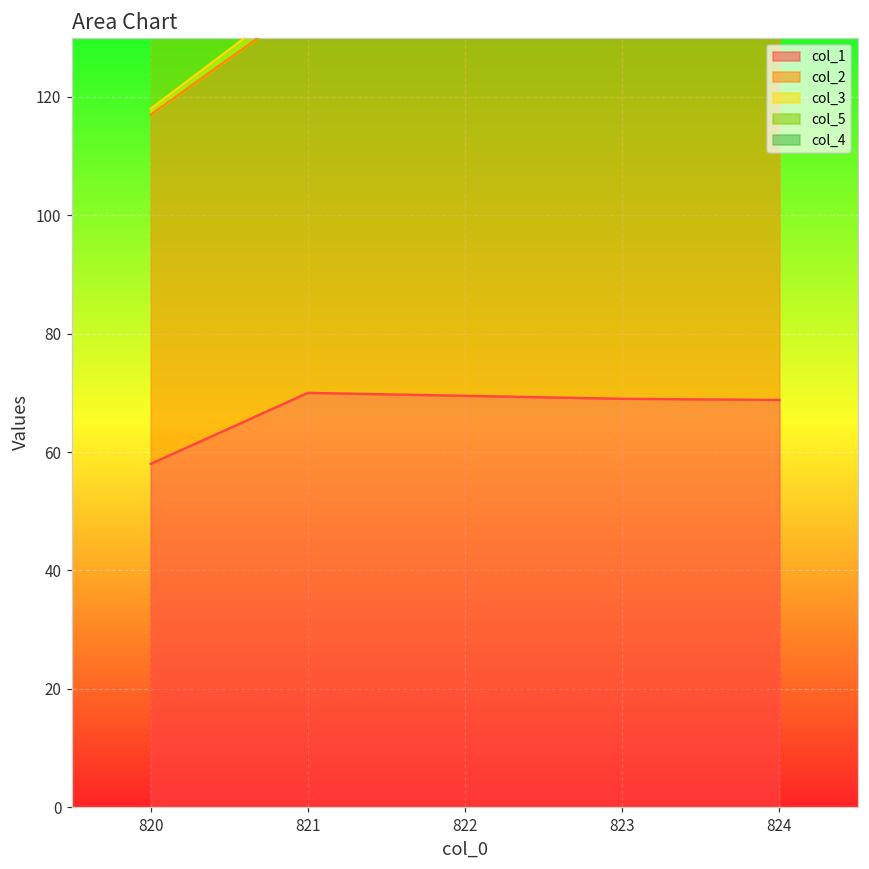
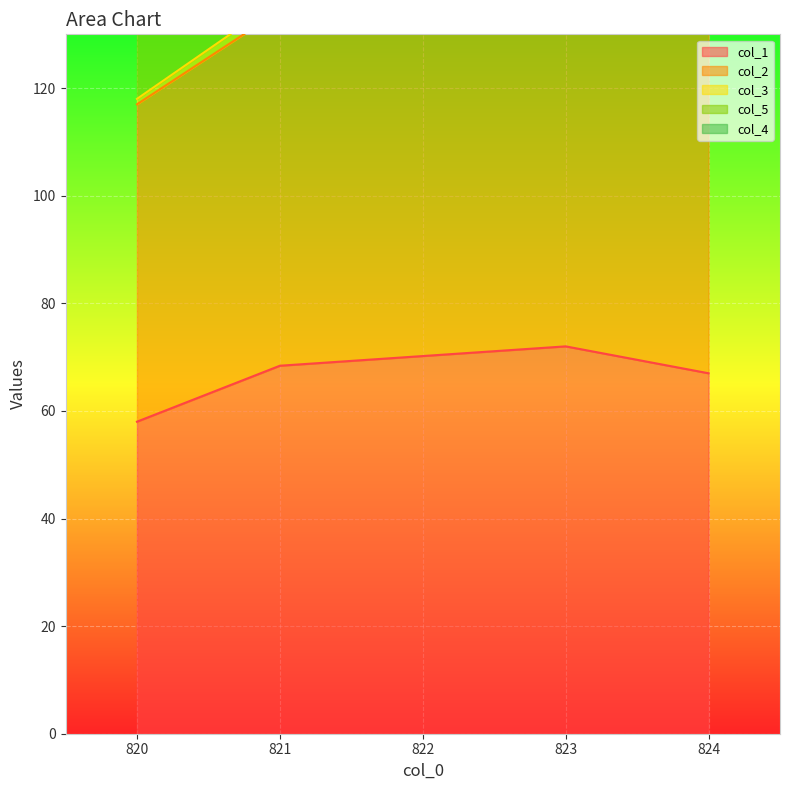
col_1, 821: 70 -> 68
col_1, 823: 69 -> 72
col_1, 824: 69 -> 67
